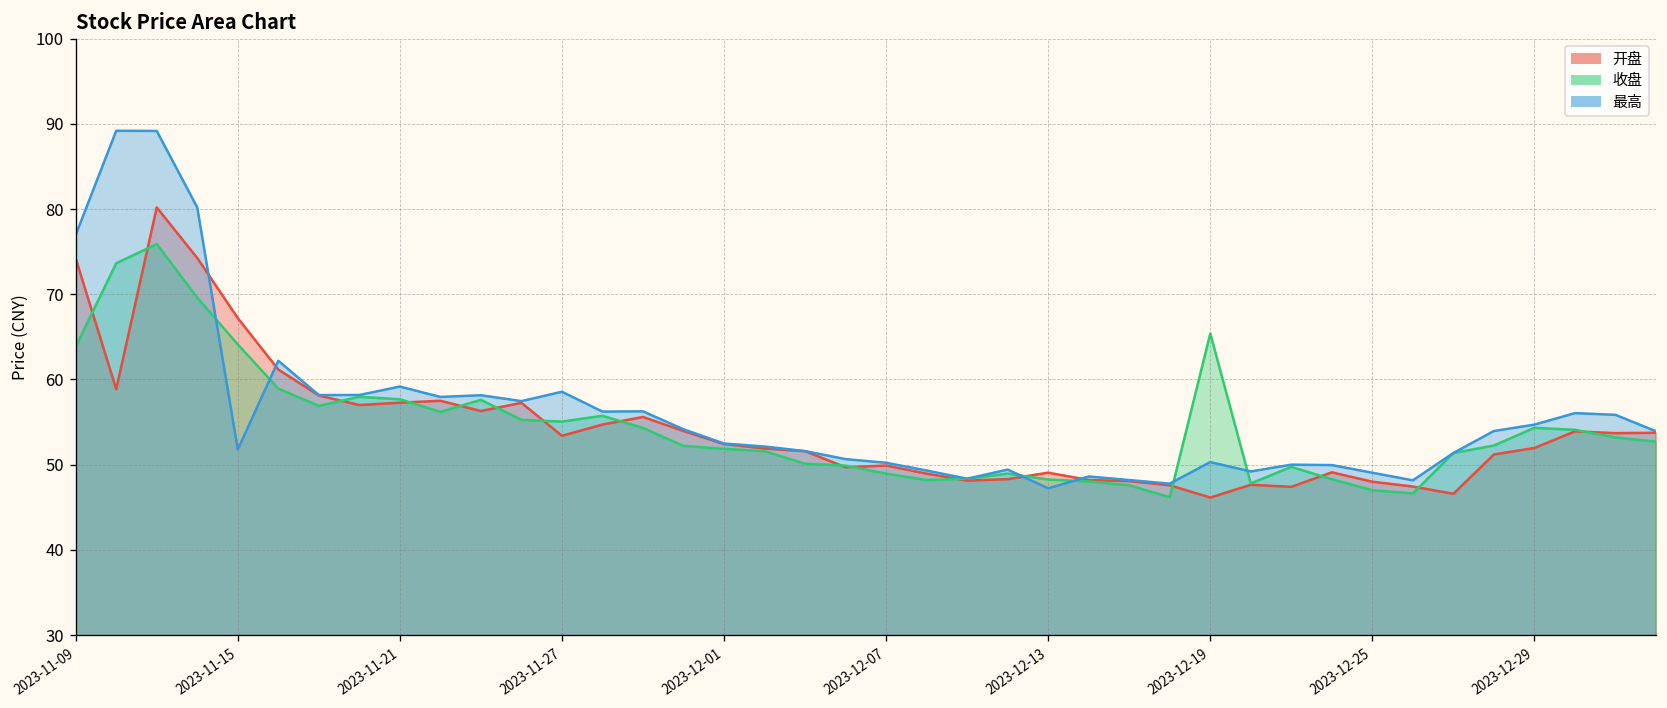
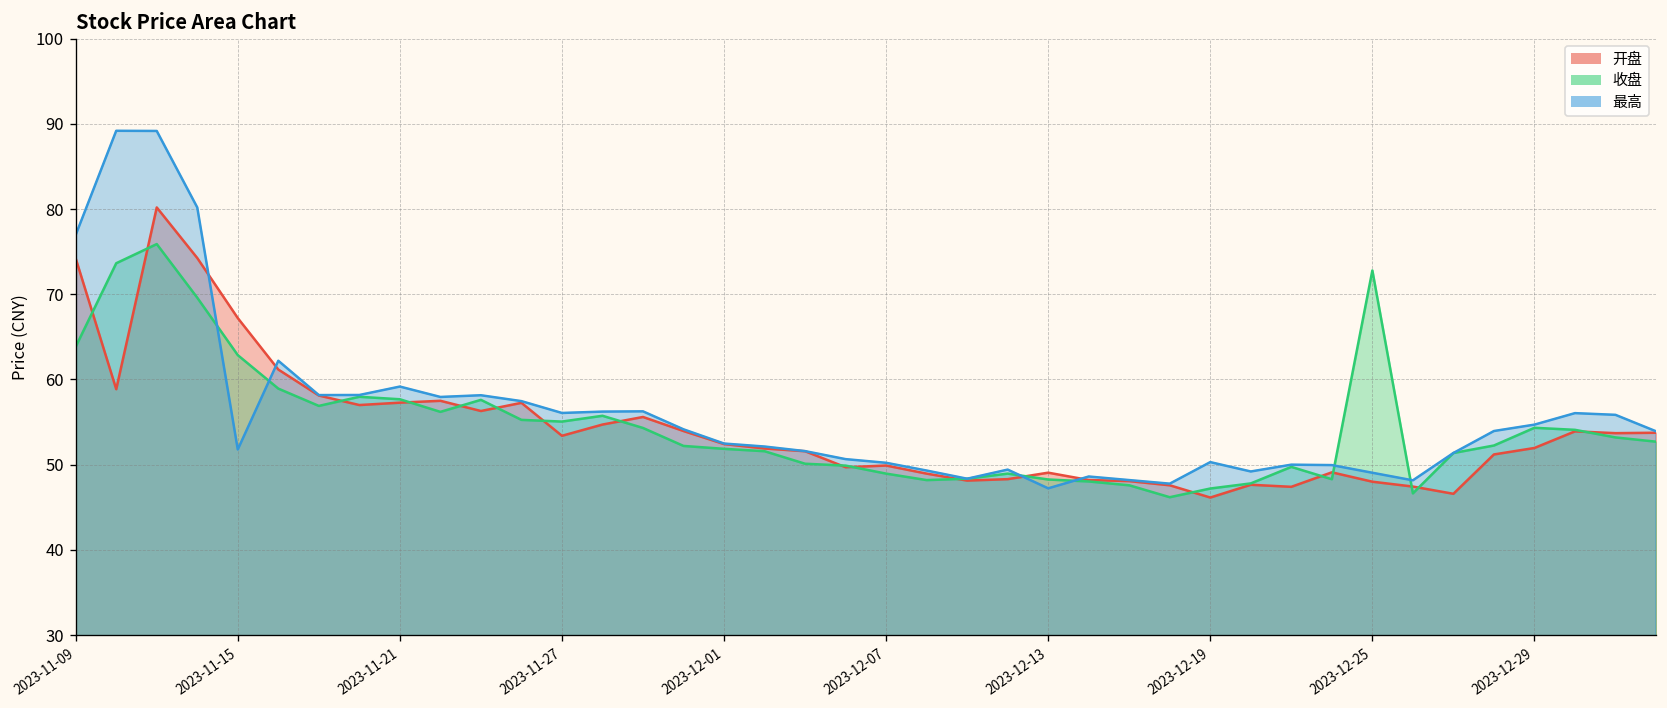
收盘, 2023-11-15: 64 -> 63
最高, 2023-11-27: 59 -> 56
收盘, 2023-12-19: 65 -> 47
收盘, 2023-12-25: 47 -> 73
